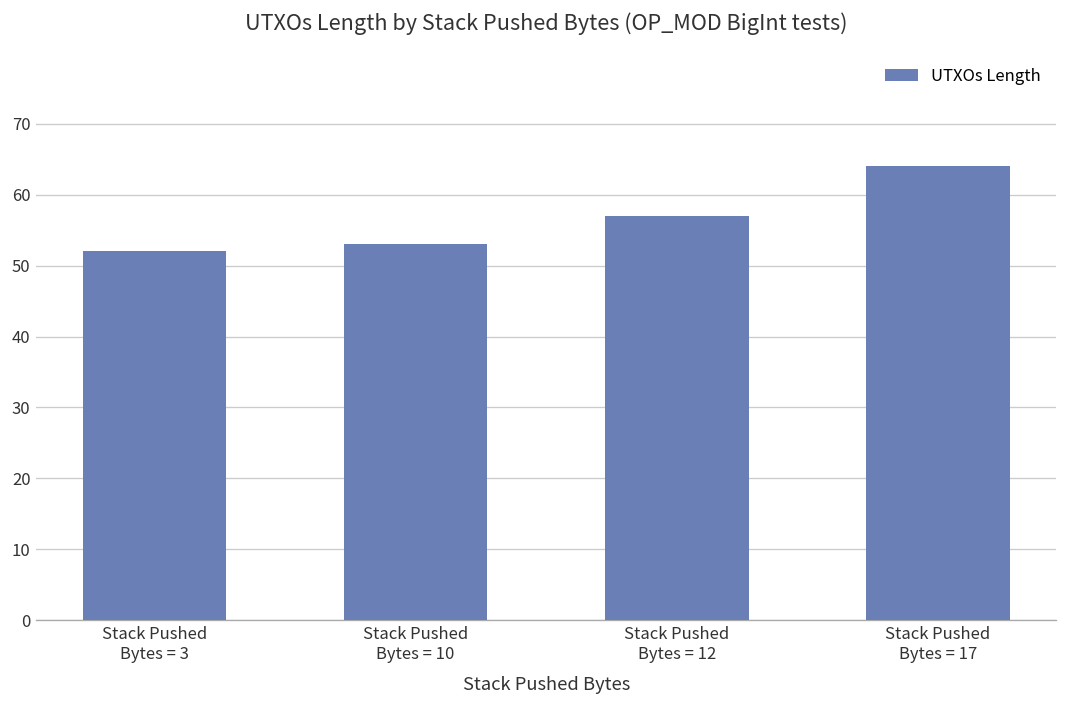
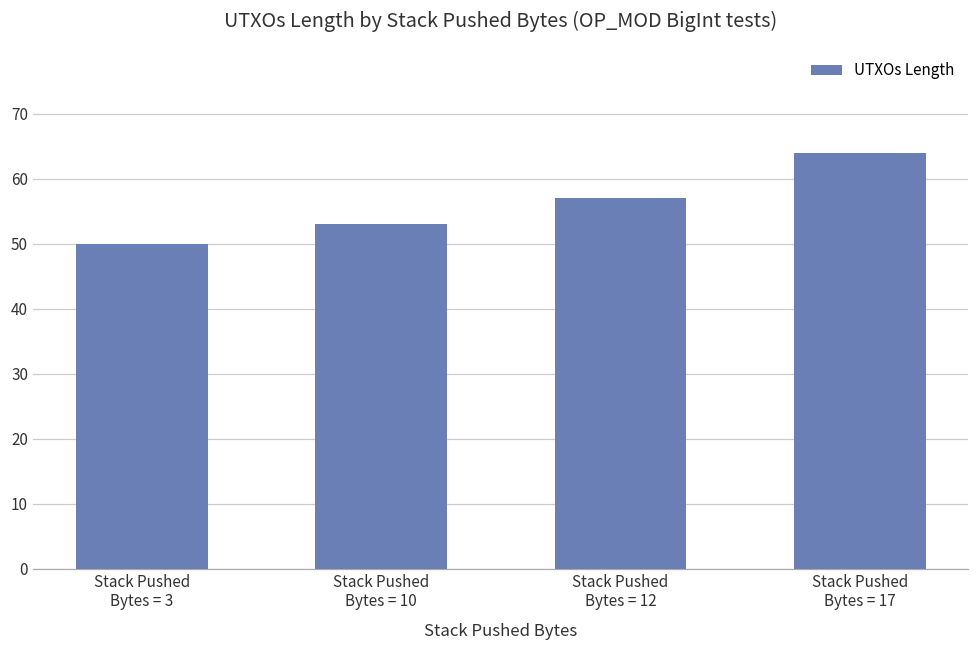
Stack Pushed Bytes = 3: 52 -> 50
